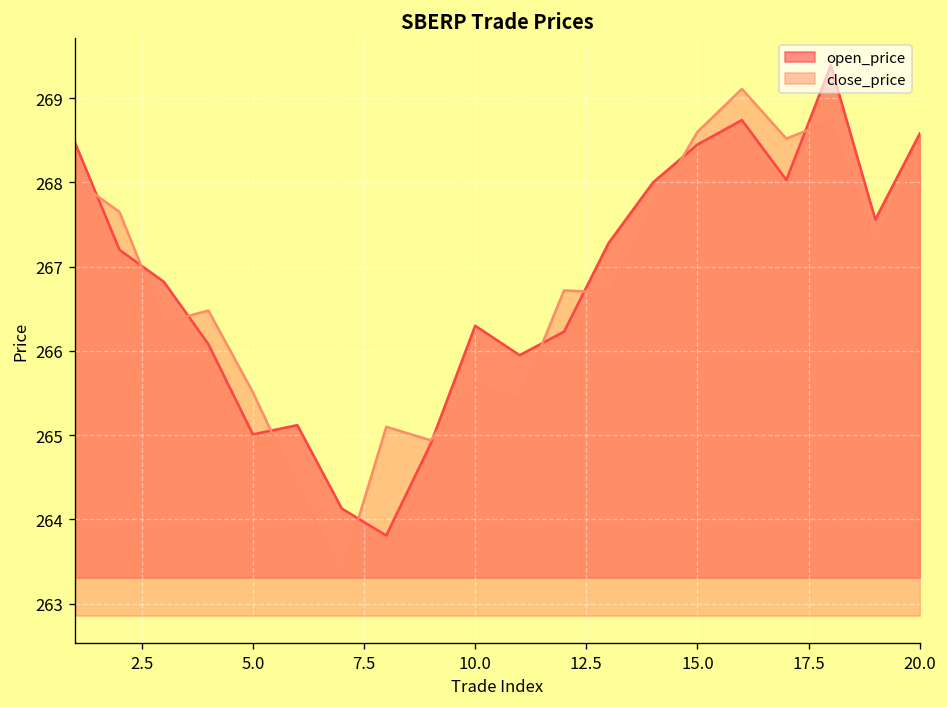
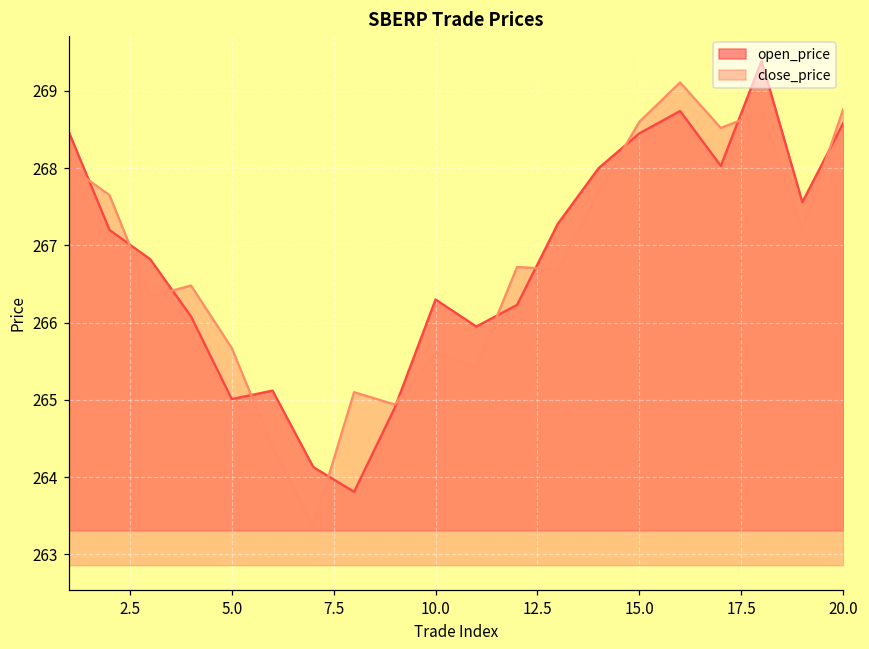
close_price, 5.0: 265.5 -> 265.7
close_price, 20.0: 268.4 -> 268.8
